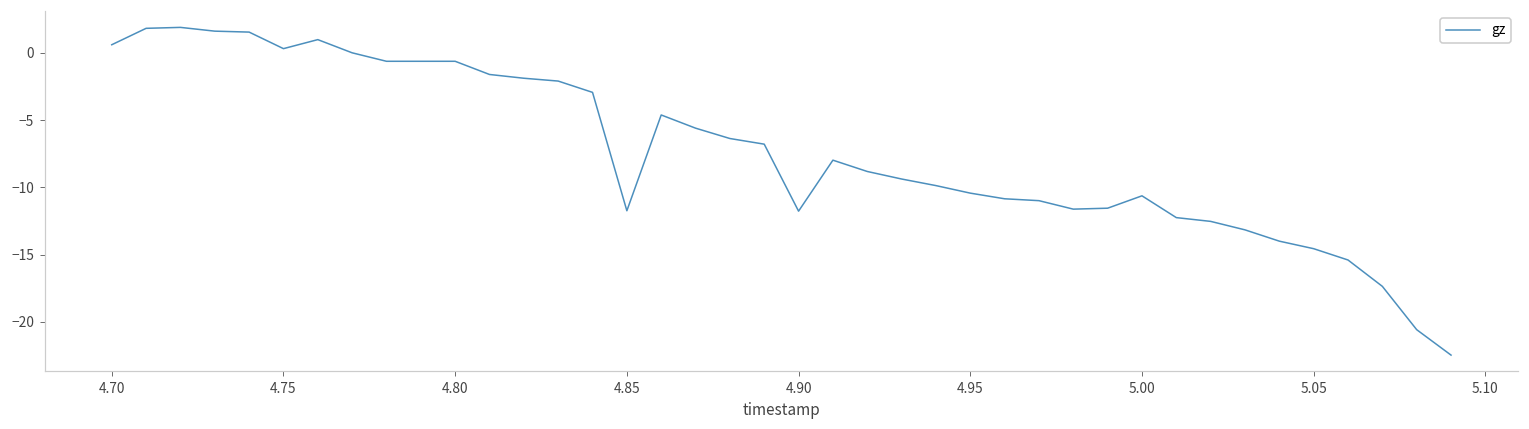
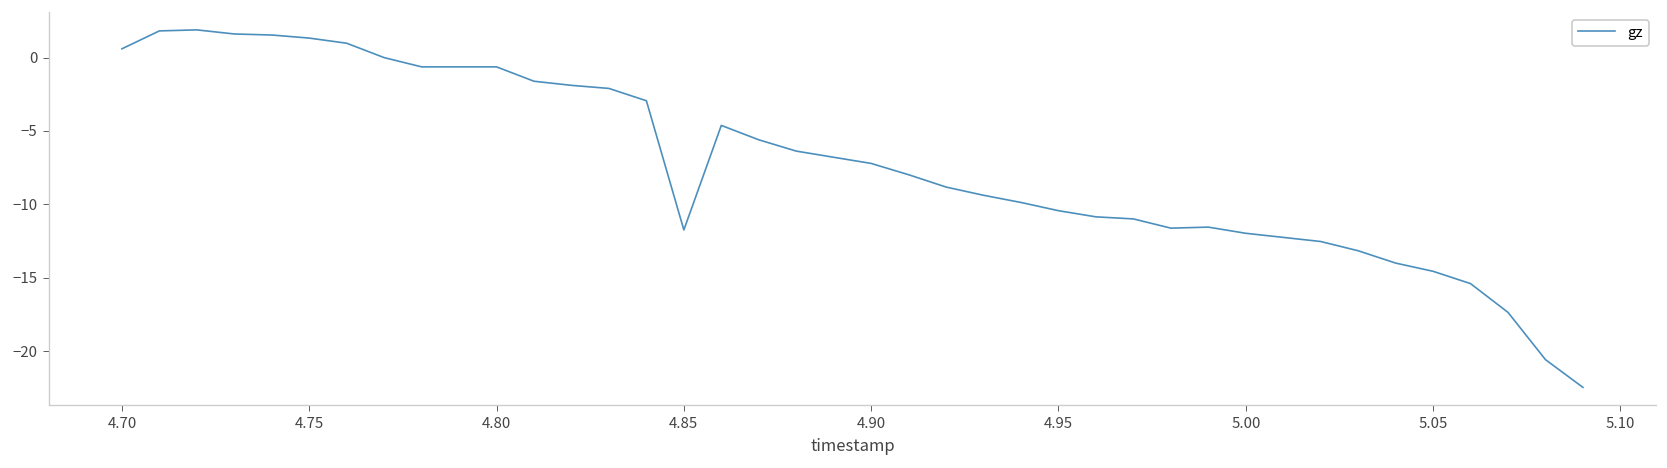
4.75: 0.3 -> 1.3
4.90: -11.8 -> -7.2
5.00: -10.6 -> -12.0
